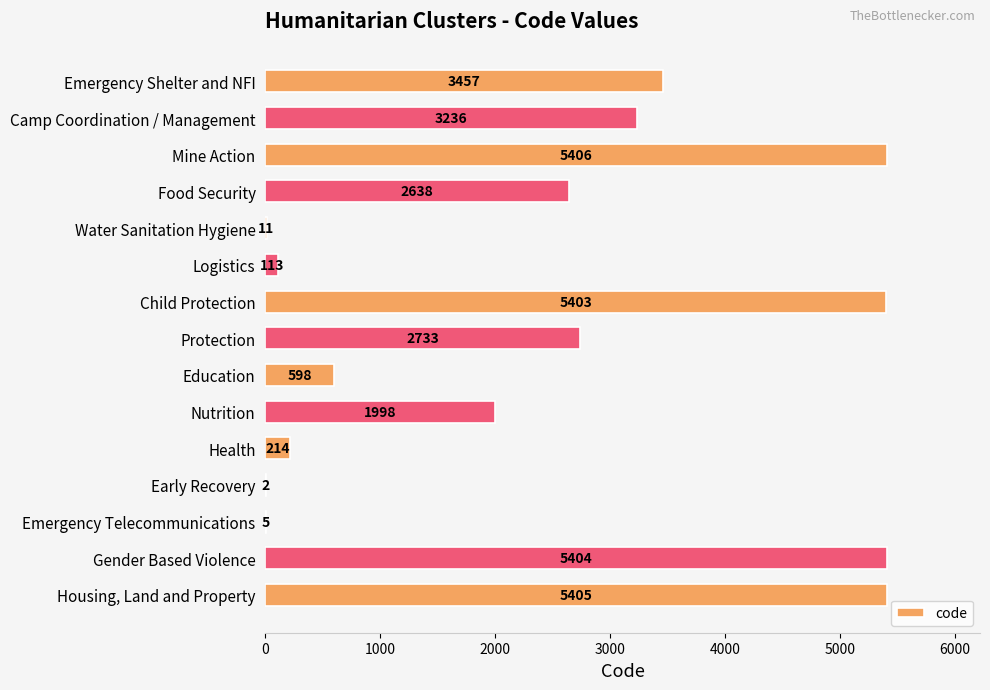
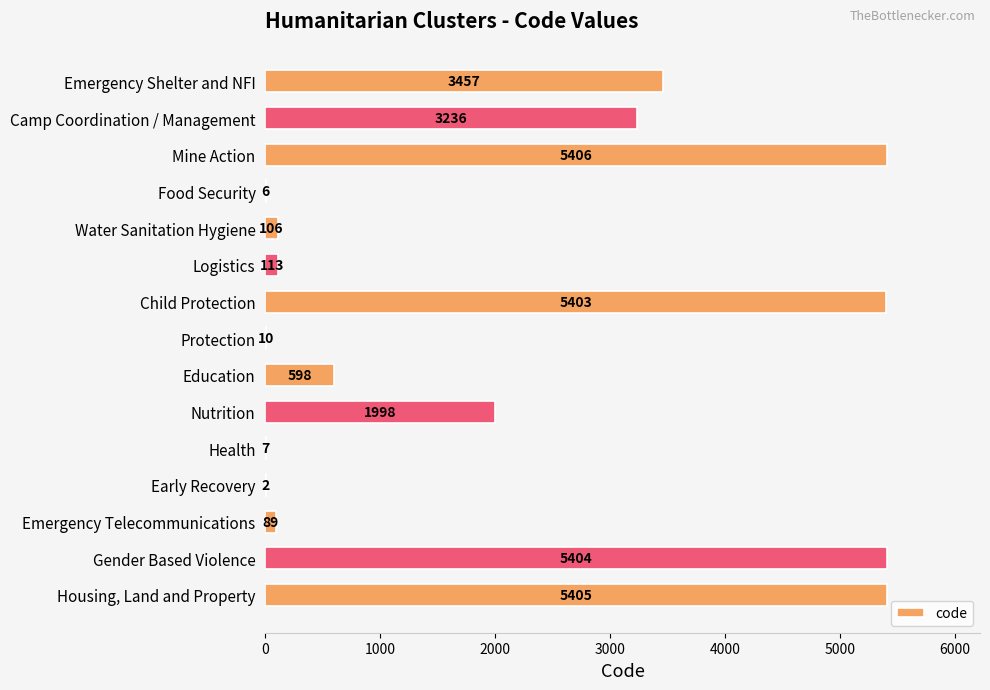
Food Security: 2638 -> 6
Water Sanitation Hygiene: 11 -> 106
Protection: 2733 -> 10
Health: 214 -> 7
Emergency Telecommunications: 5 -> 89
